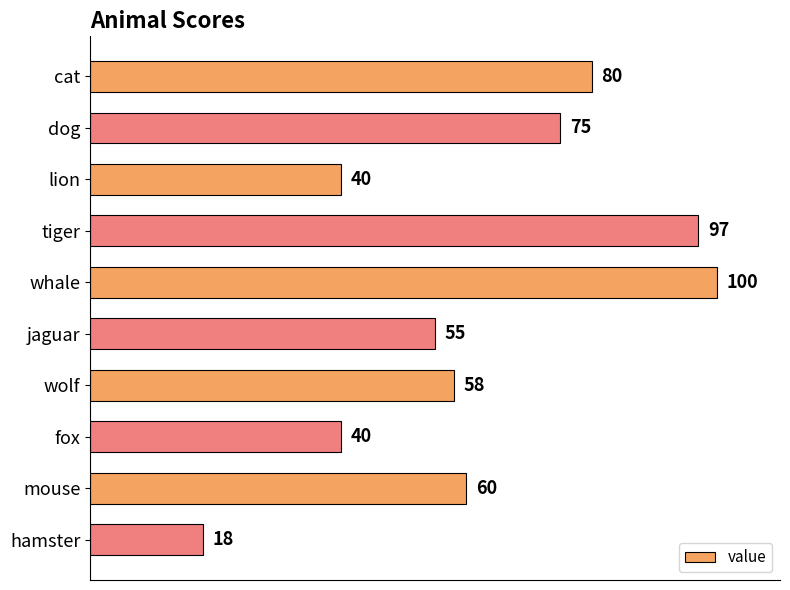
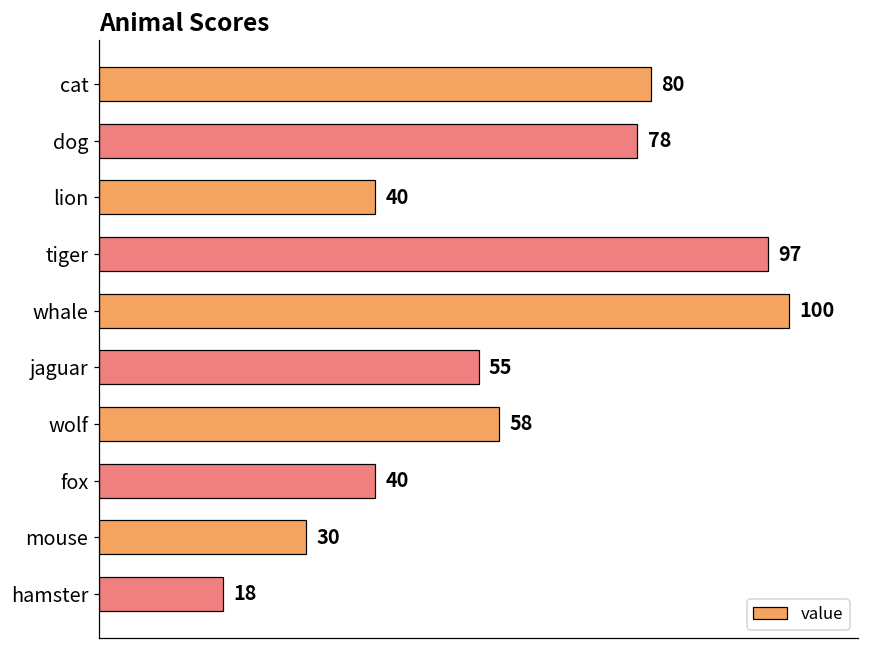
dog: 75 -> 78
mouse: 60 -> 30
